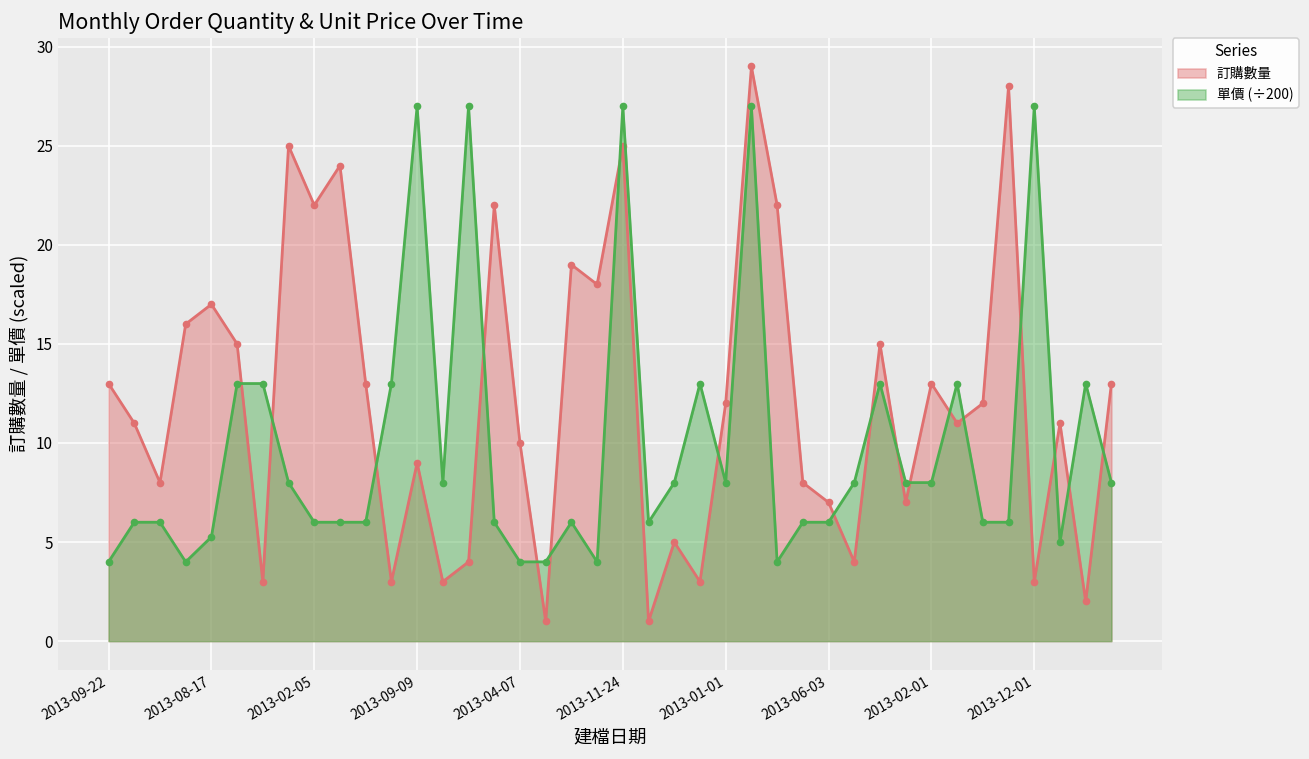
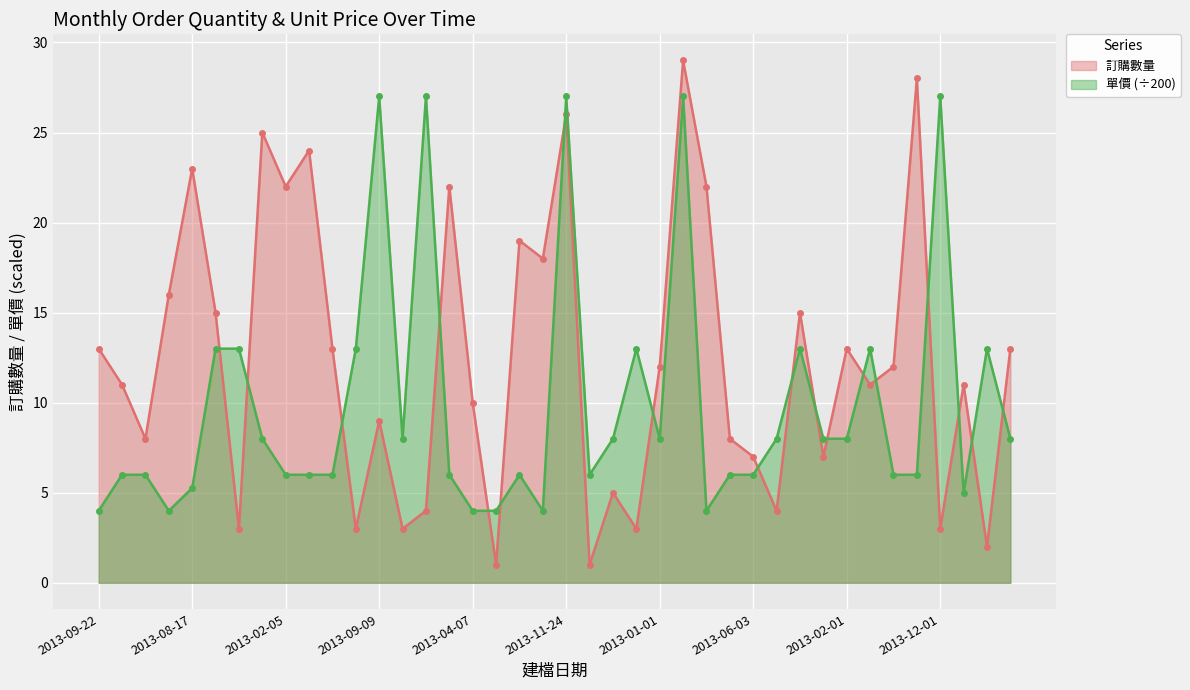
訂購數量, 2013-08-17: 17 -> 23
訂購數量, 2013-11-24: 25 -> 26
